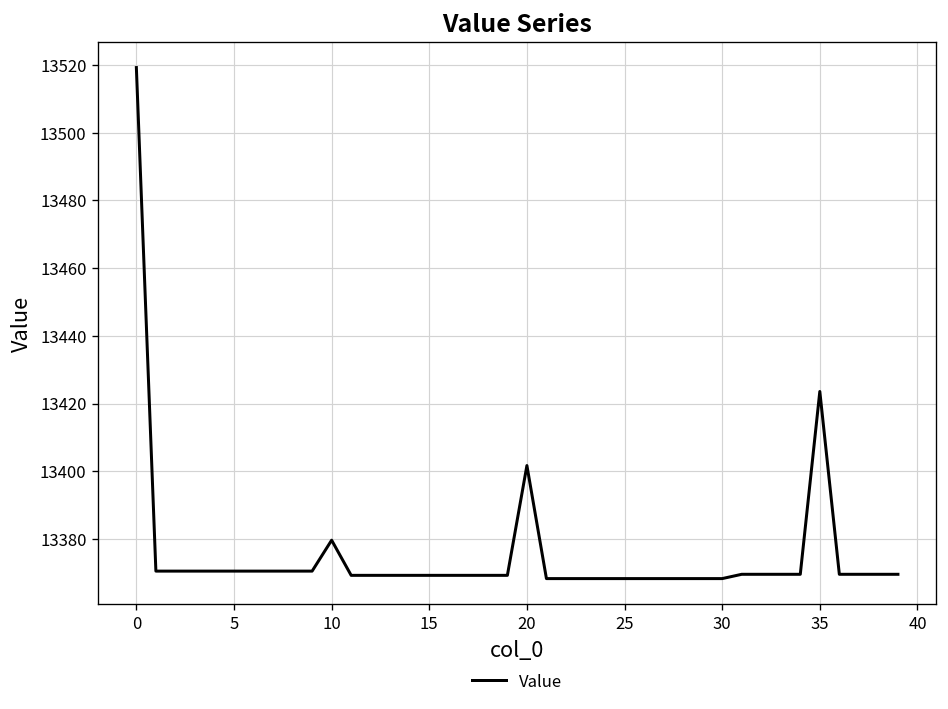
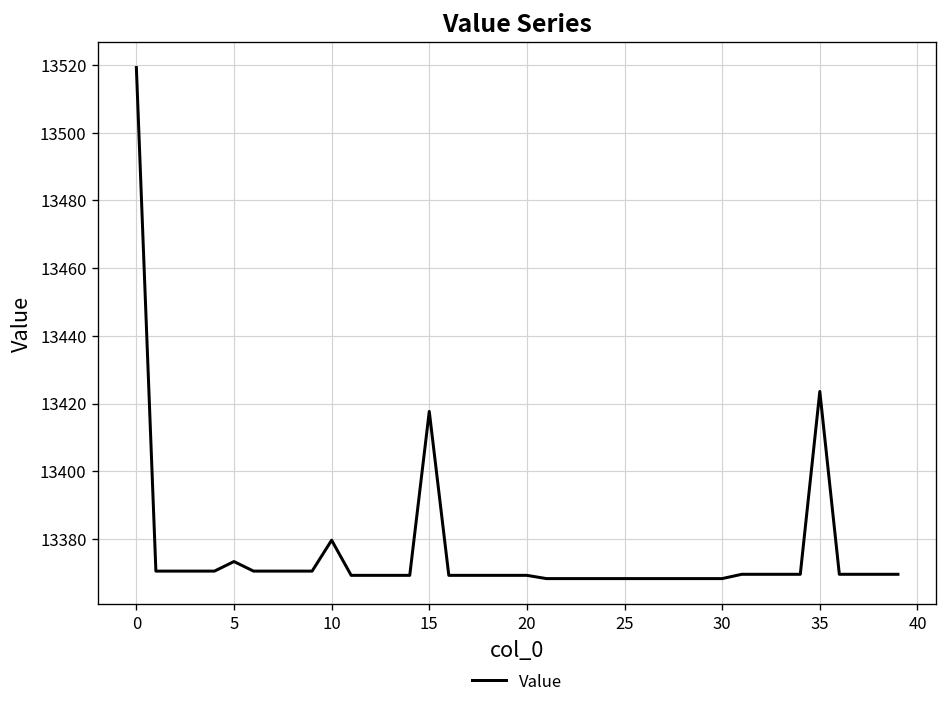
5: 13371 -> 13373
15: 13369 -> 13418
20: 13402 -> 13369
